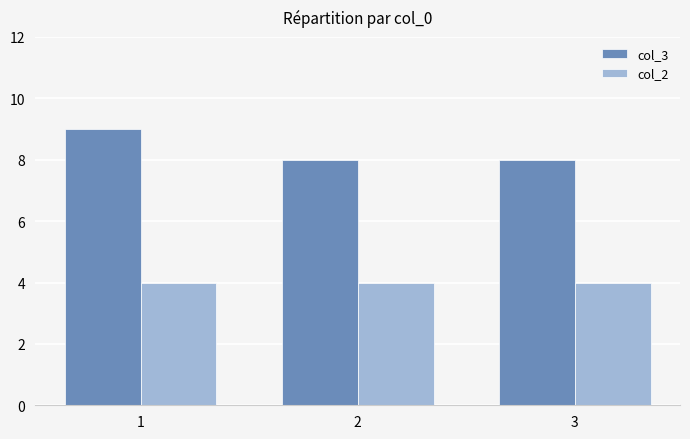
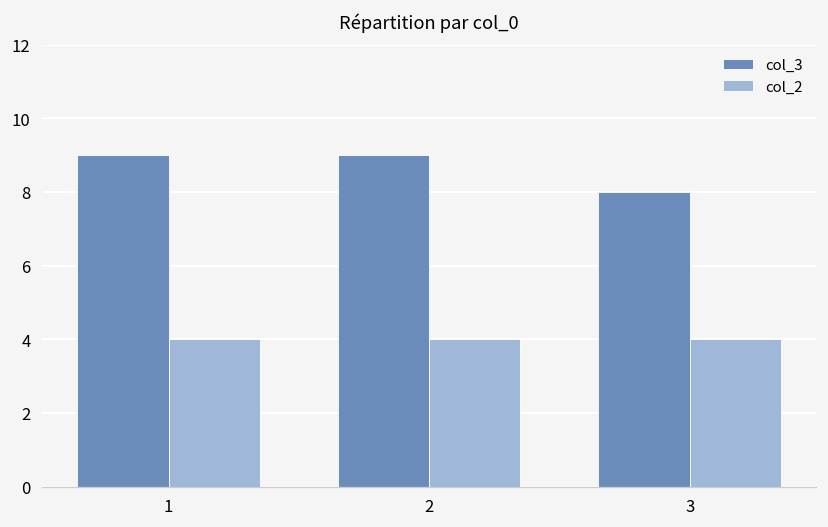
col_3, 2: 8 -> 9
